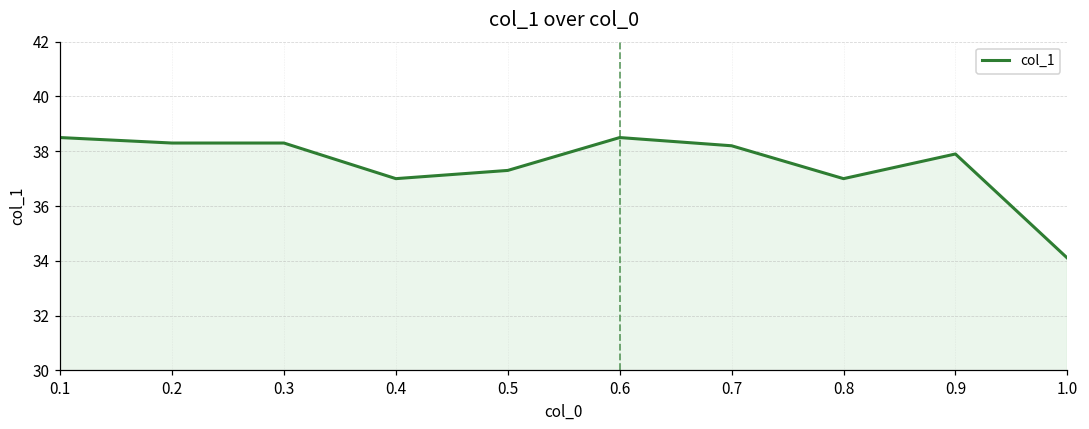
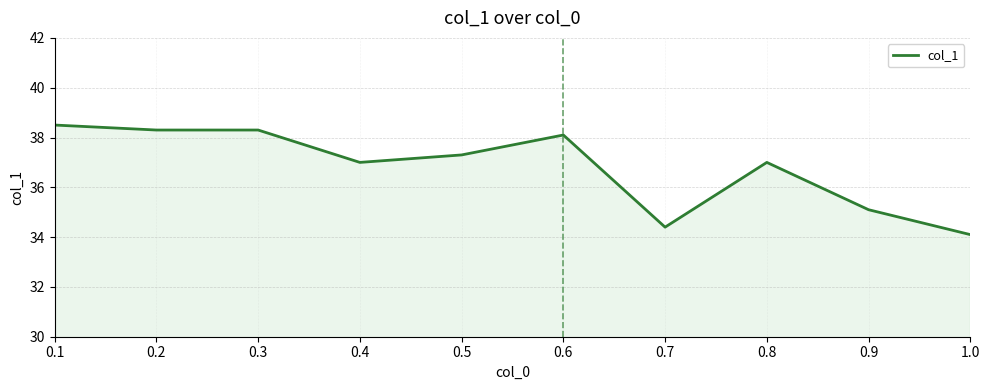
0.6: 38.5 -> 38.1
0.7: 38.2 -> 34.4
0.9: 37.9 -> 35.1
